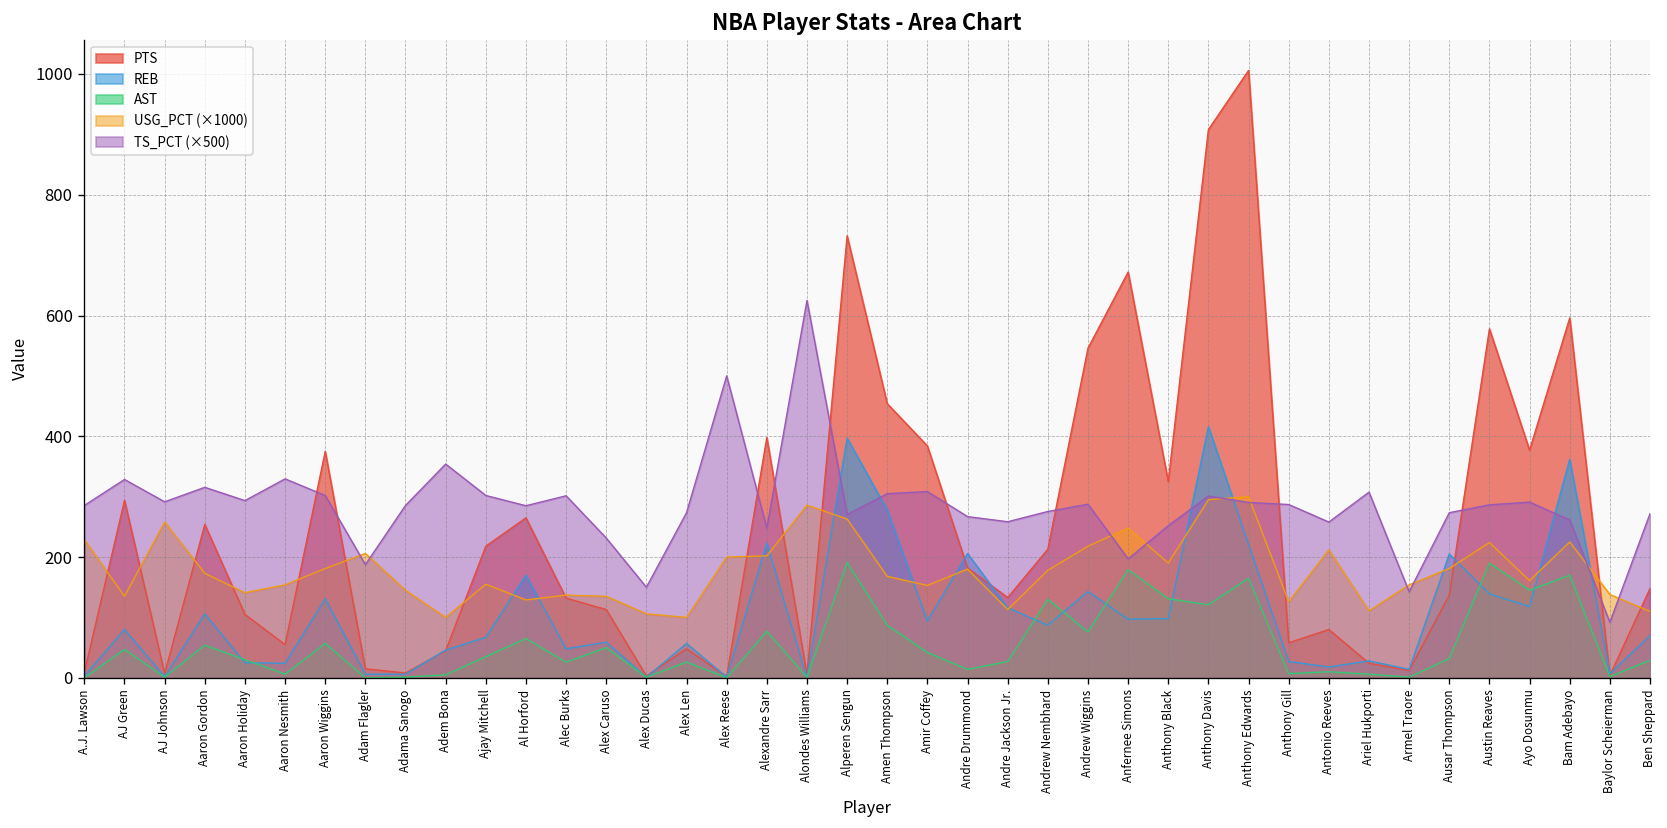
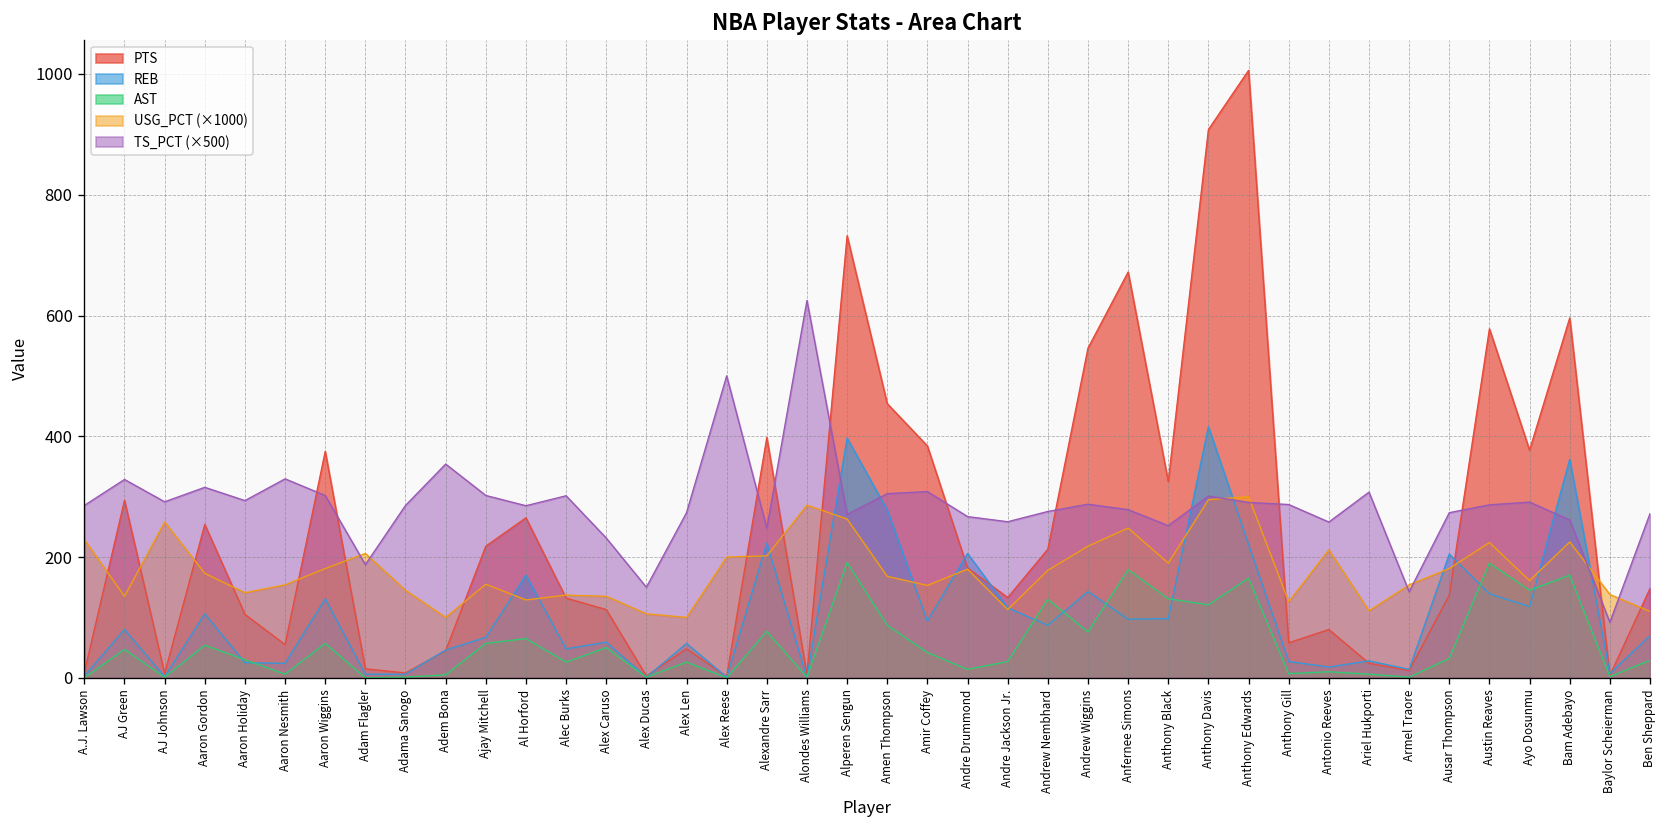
AST, Ajay Mitchell: 40 -> 60
TS_PCT (×500), Anfernee Simons: 200 -> 280
